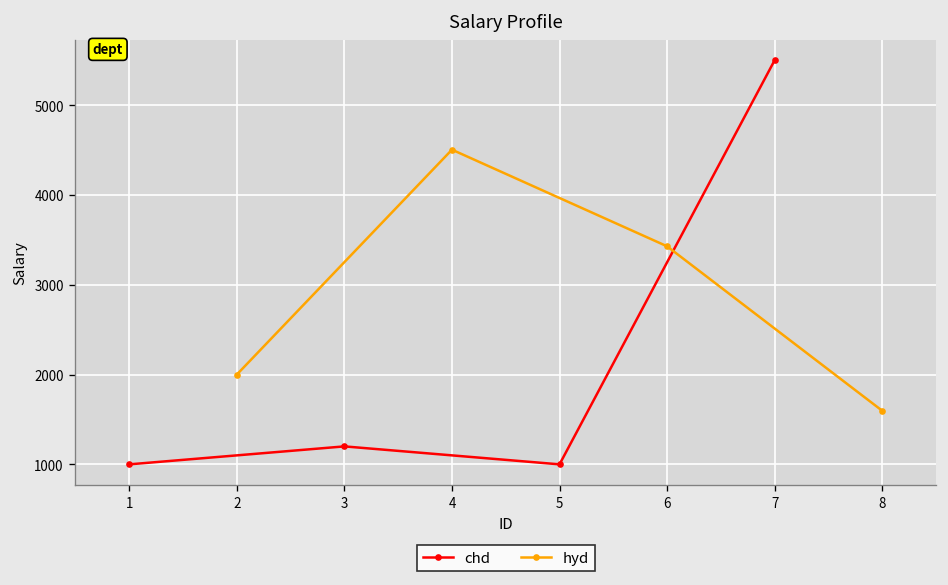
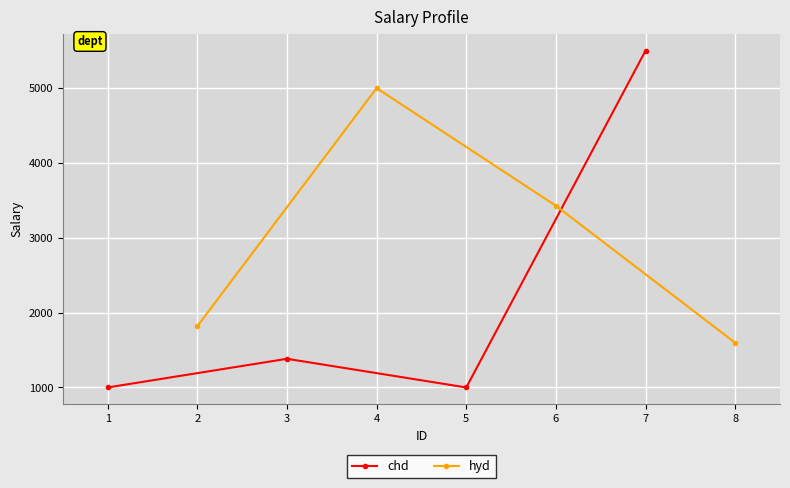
hyd, 2: 2000 -> 1800
chd, 3: 1200 -> 1400
hyd, 4: 4500 -> 5000
